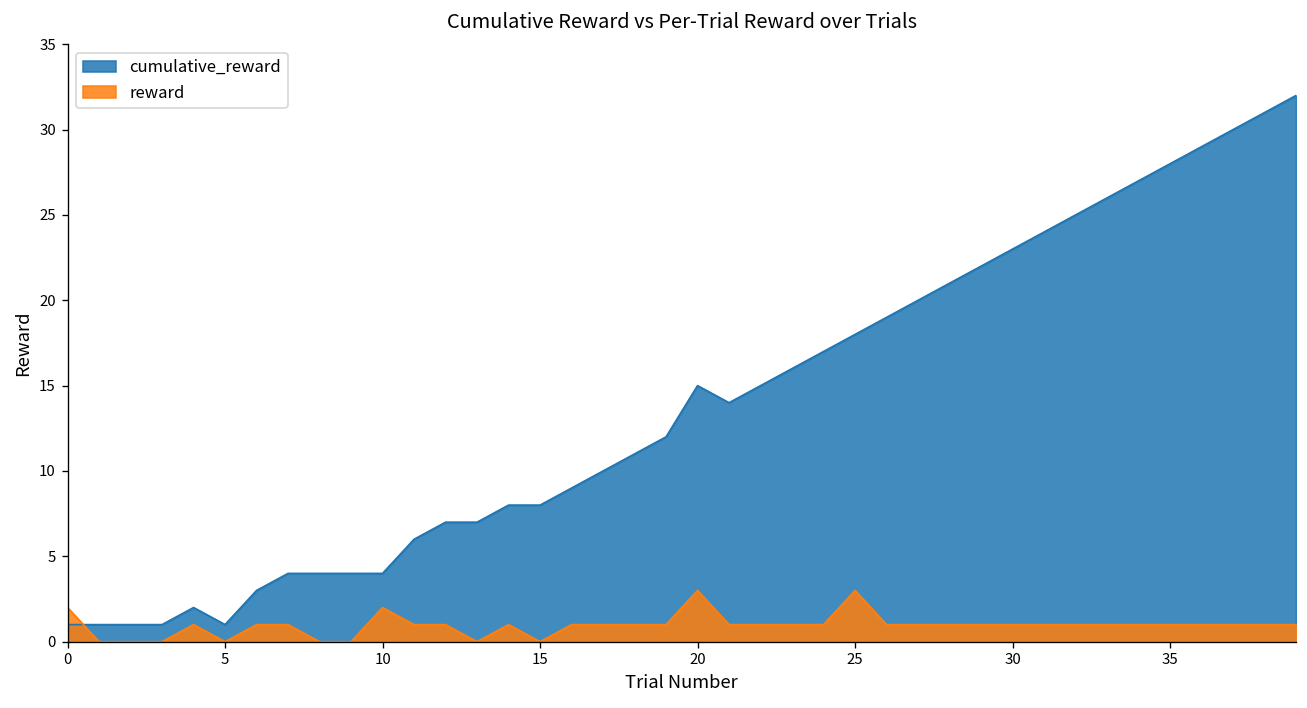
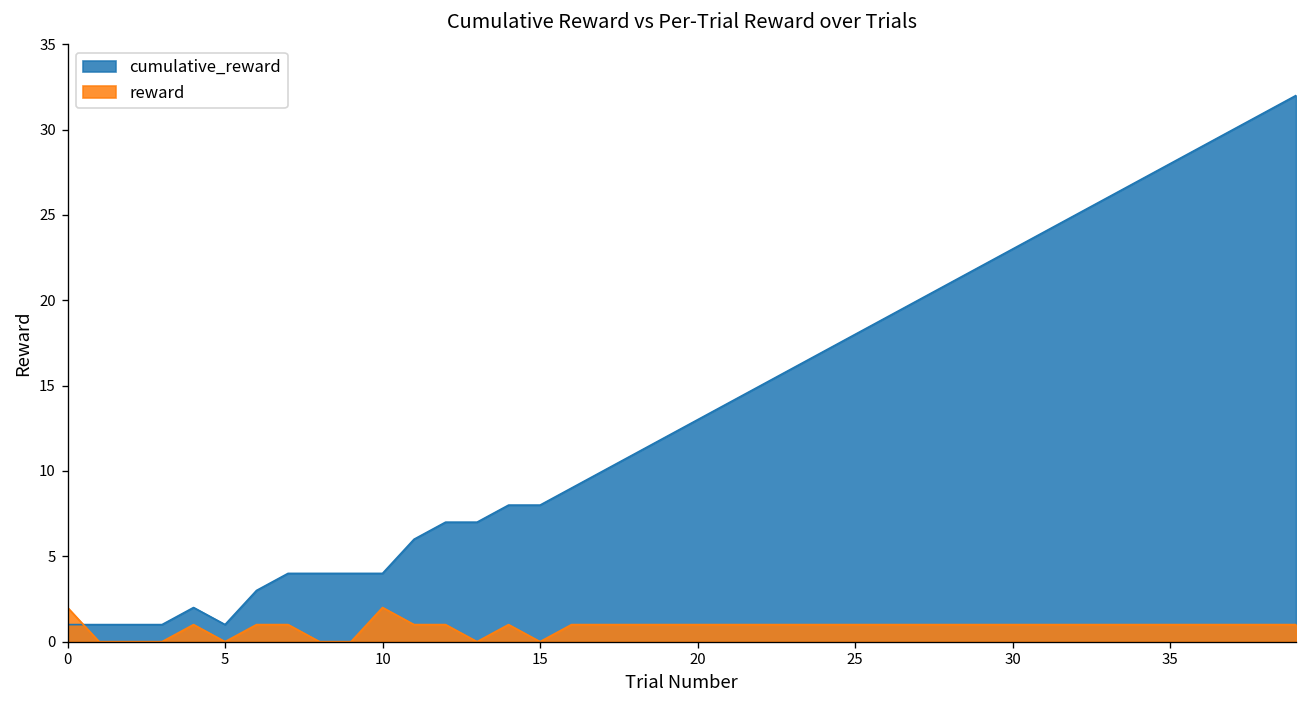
cumulative_reward, 20: 15 -> 13
reward, 20: 3 -> 1
reward, 25: 3 -> 1
